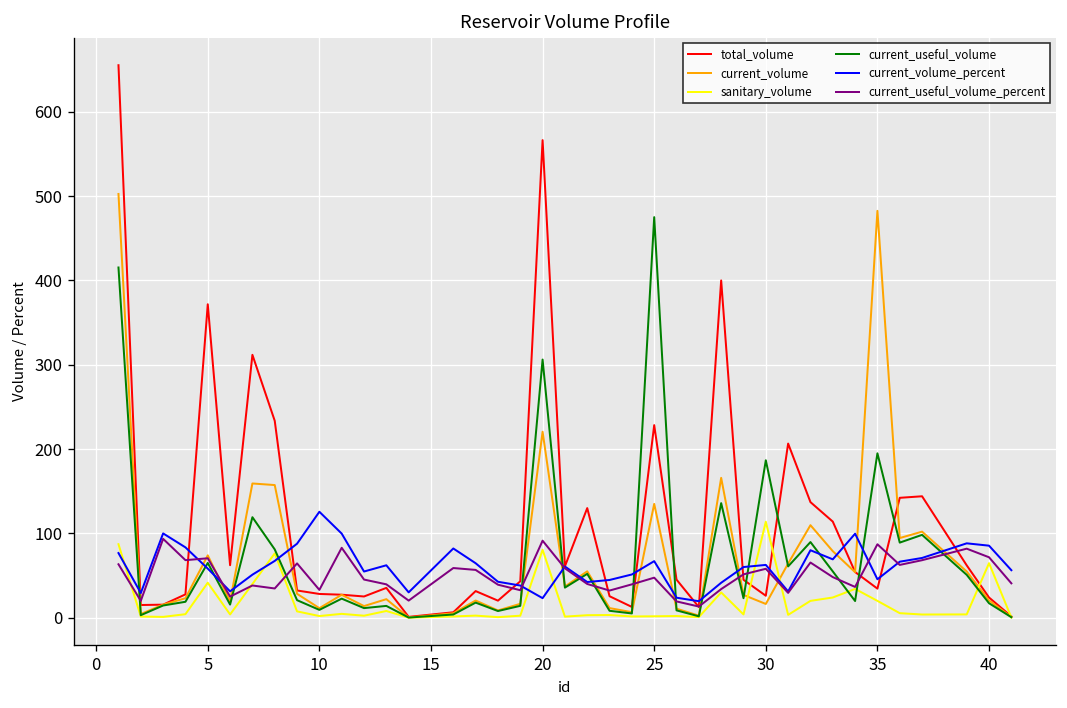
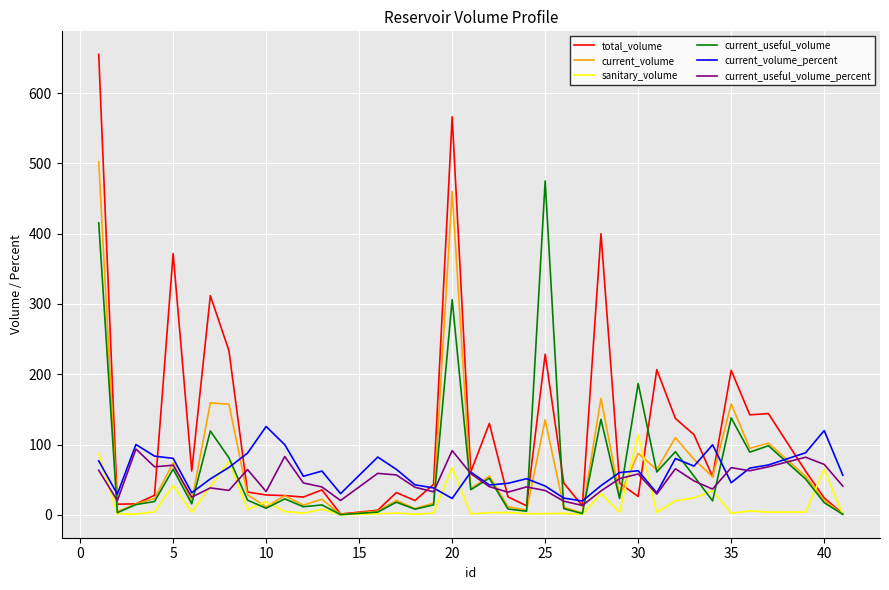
current_volume_percent, 5: 60 -> 80
sanitary_volume, 10: 0 -> 20
current_volume, 20: 220 -> 460
sanitary_volume, 20: 80 -> 70
current_volume_percent, 25: 70 -> 40
current_useful_volume_percent, 25: 50 -> 30
current_volume, 30: 20 -> 90
total_volume, 35: 30 -> 210
current_volume, 35: 480 -> 160
sanitary_volume, 35: 20 -> 0
current_useful_volume, 35: 200 -> 140
current_useful_volume_percent, 35: 90 -> 70
current_volume_percent, 40: 90 -> 120
